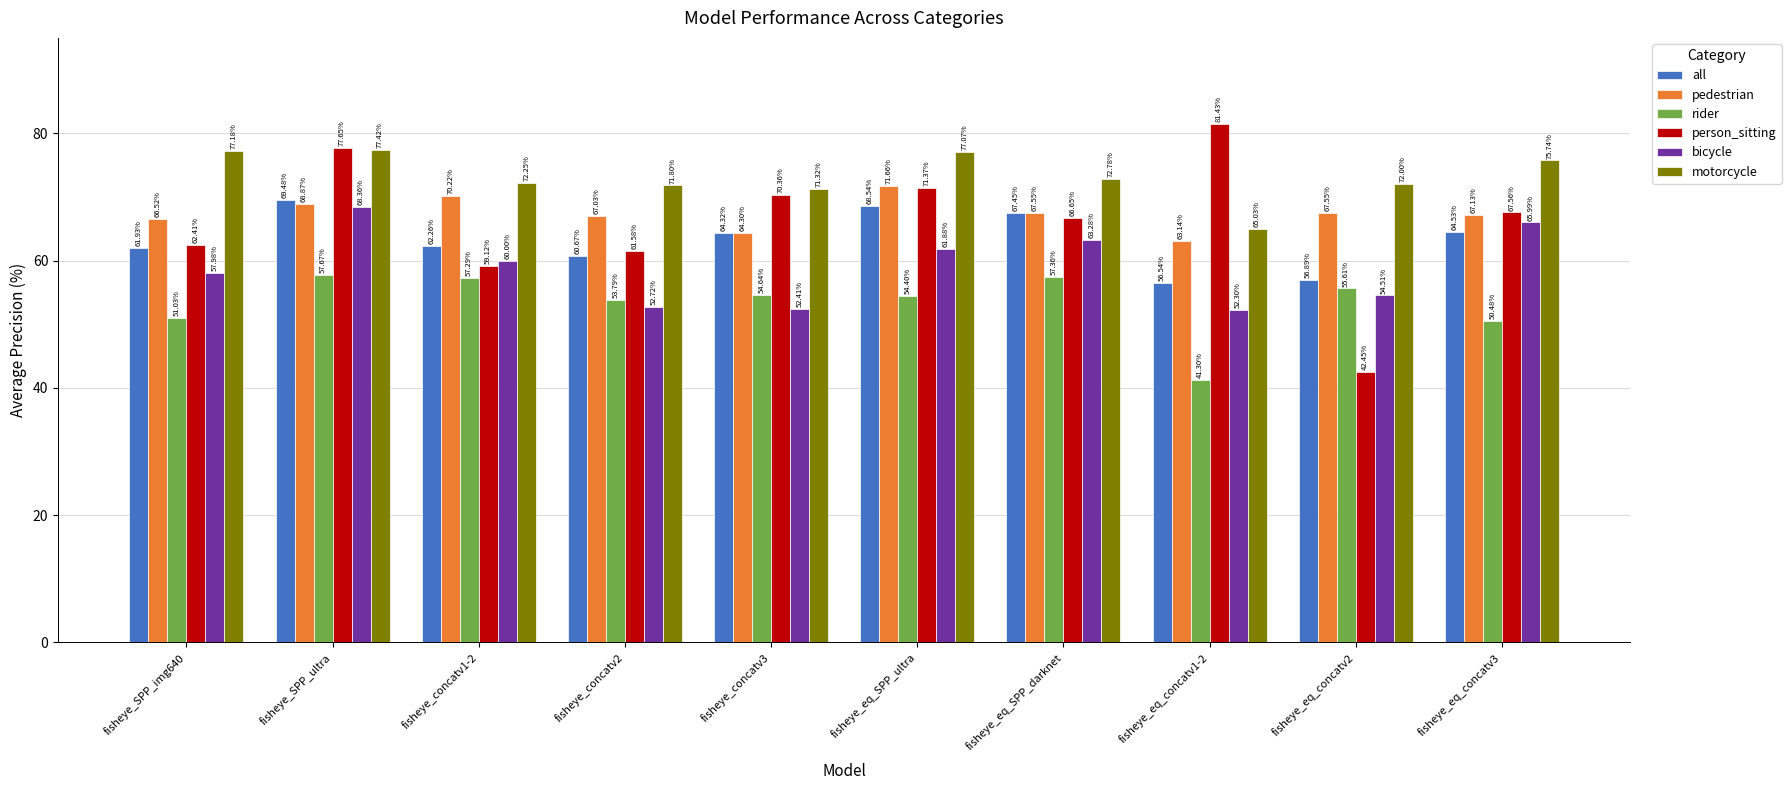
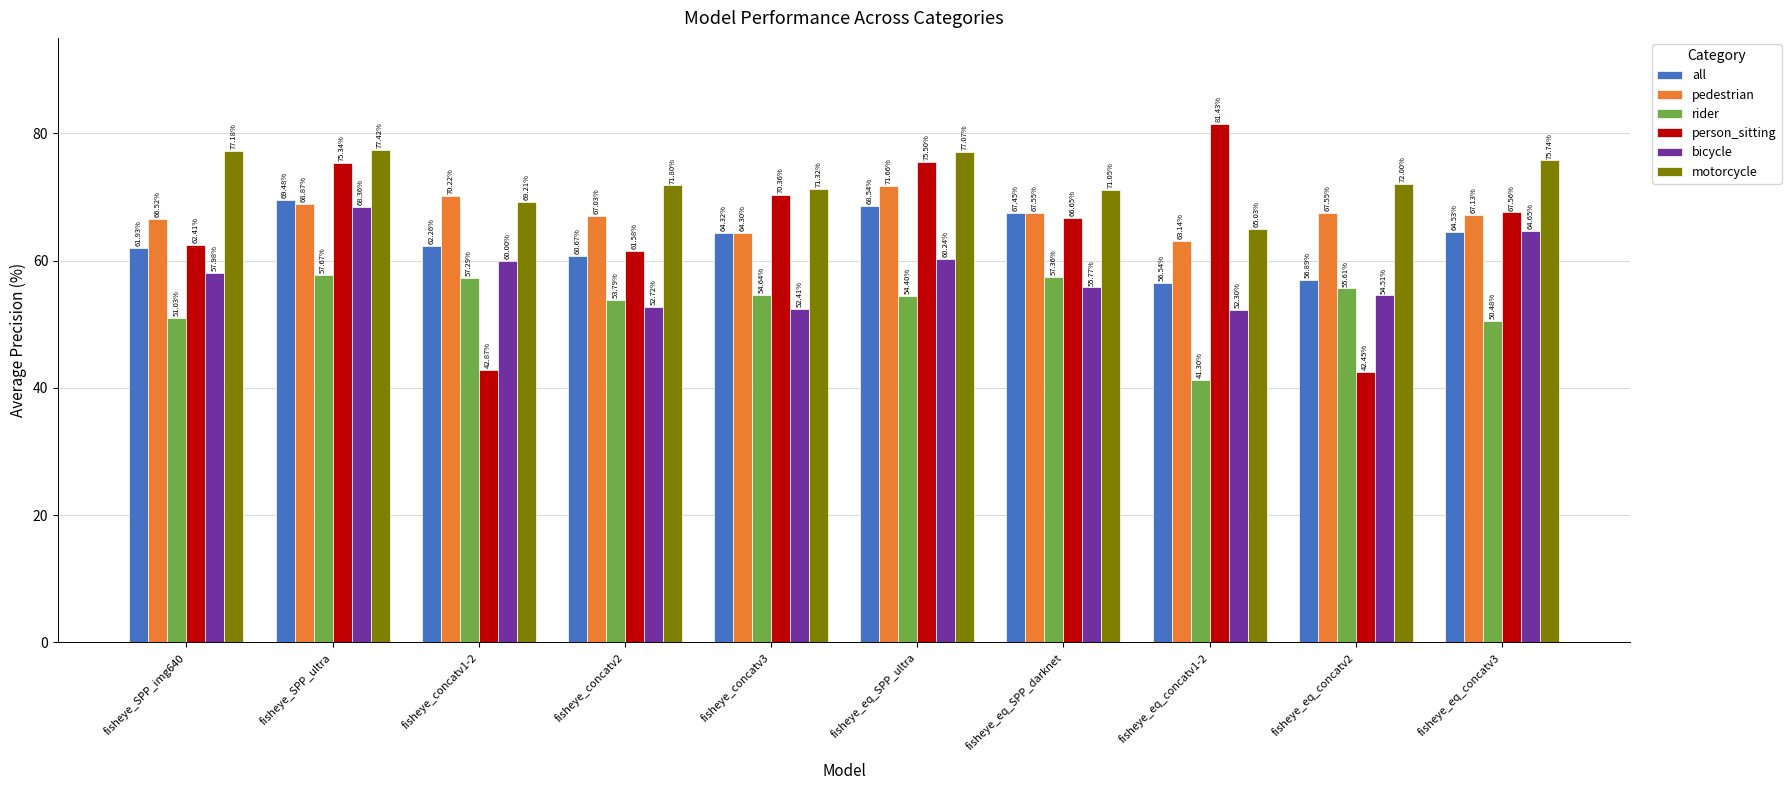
person_sitting, fisheye_SPP_ultra: 77.65% -> 75.34%
person_sitting, fisheye_concatv1-2: 59.12% -> 42.87%
motorcycle, fisheye_concatv1-2: 72.25% -> 69.21%
person_sitting, fisheye_eq_SPP_ultra: 71.37% -> 75.50%
bicycle, fisheye_eq_SPP_ultra: 61.88% -> 60.24%
bicycle, fisheye_eq_SPP_darknet: 63.28% -> 55.77%
motorcycle, fisheye_eq_SPP_darknet: 72.78% -> 71.05%
bicycle, fisheye_eq_concatv3: 65.99% -> 64.65%
